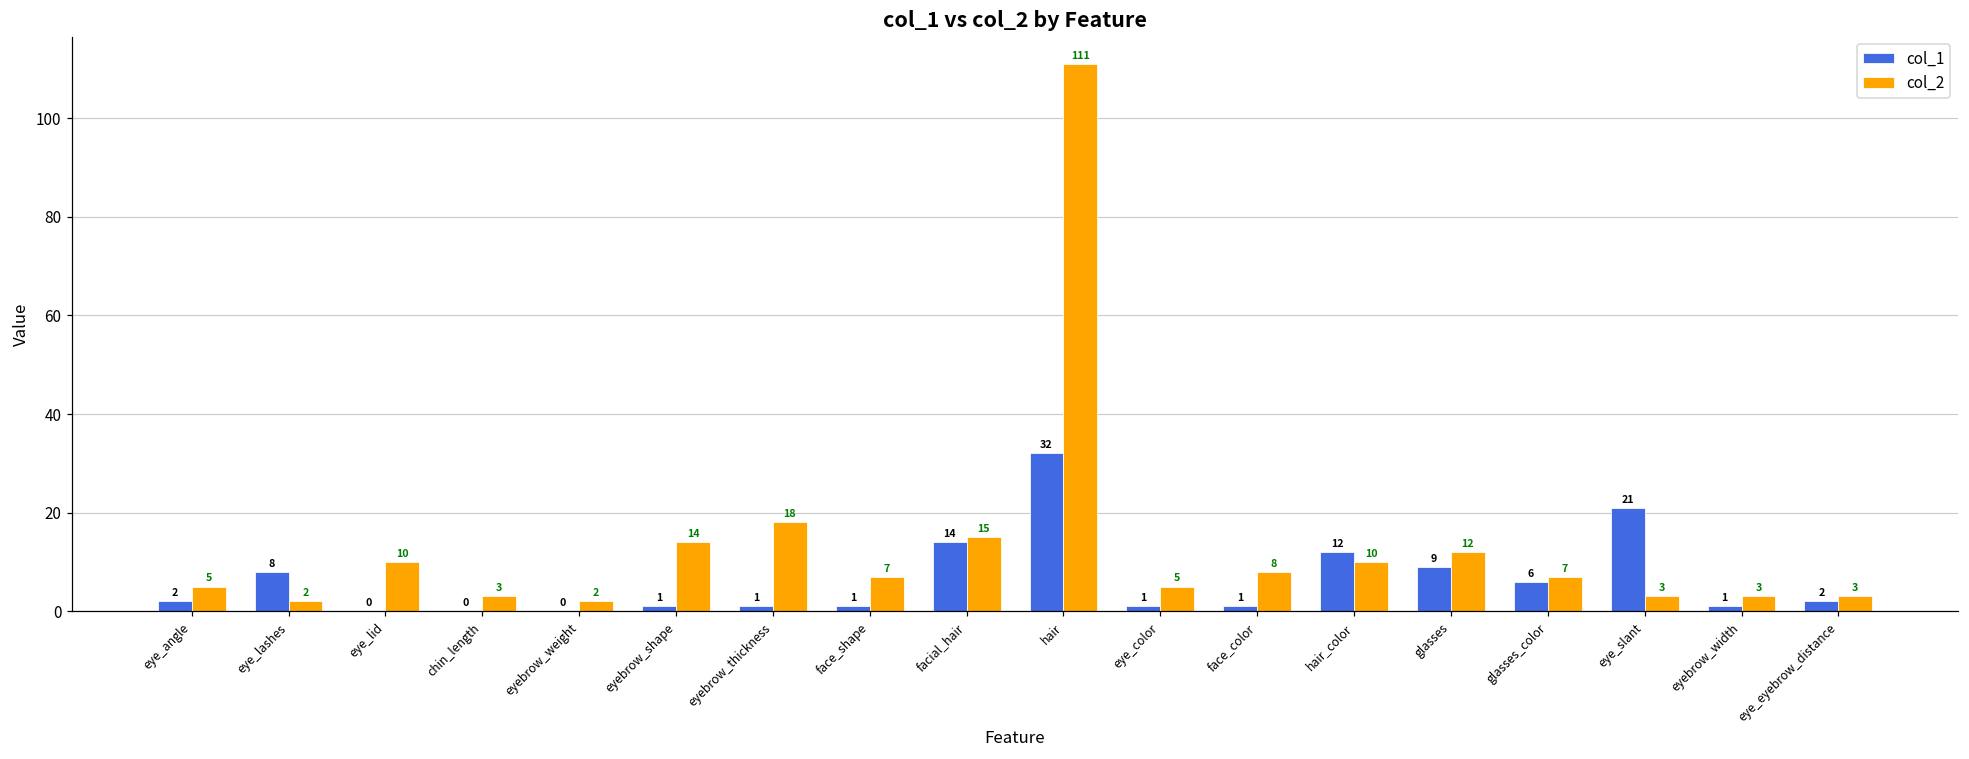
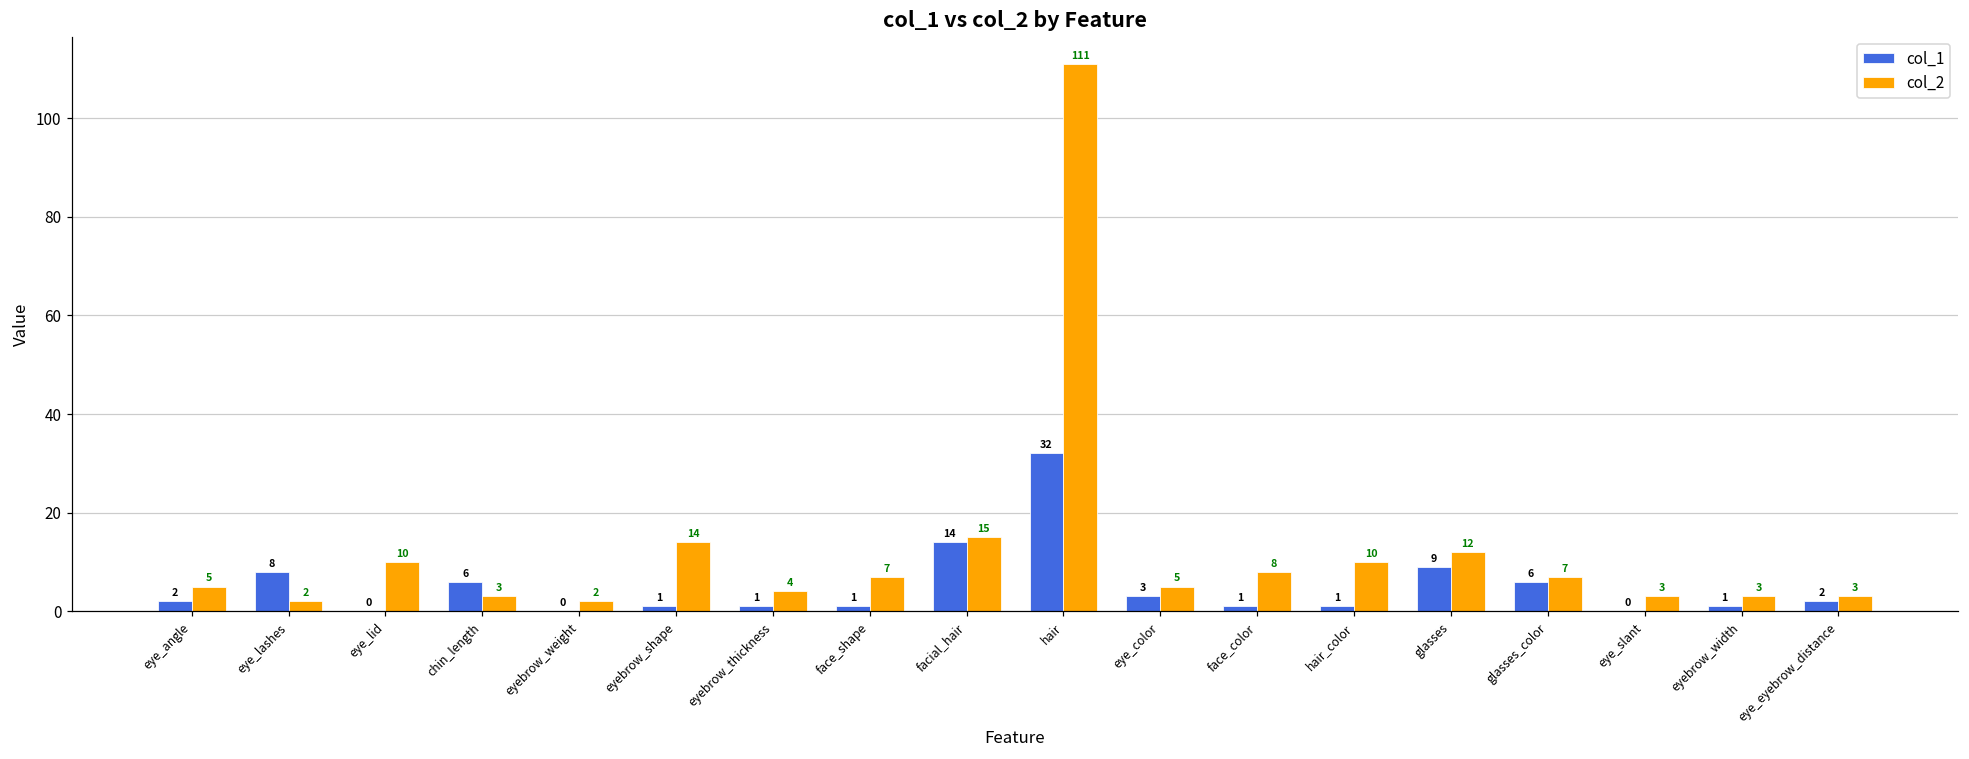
col_1, chin_length: 0 -> 6
col_2, eyebrow_thickness: 18 -> 4
col_1, eye_color: 1 -> 3
col_1, hair_color: 12 -> 1
col_1, eye_slant: 21 -> 0
